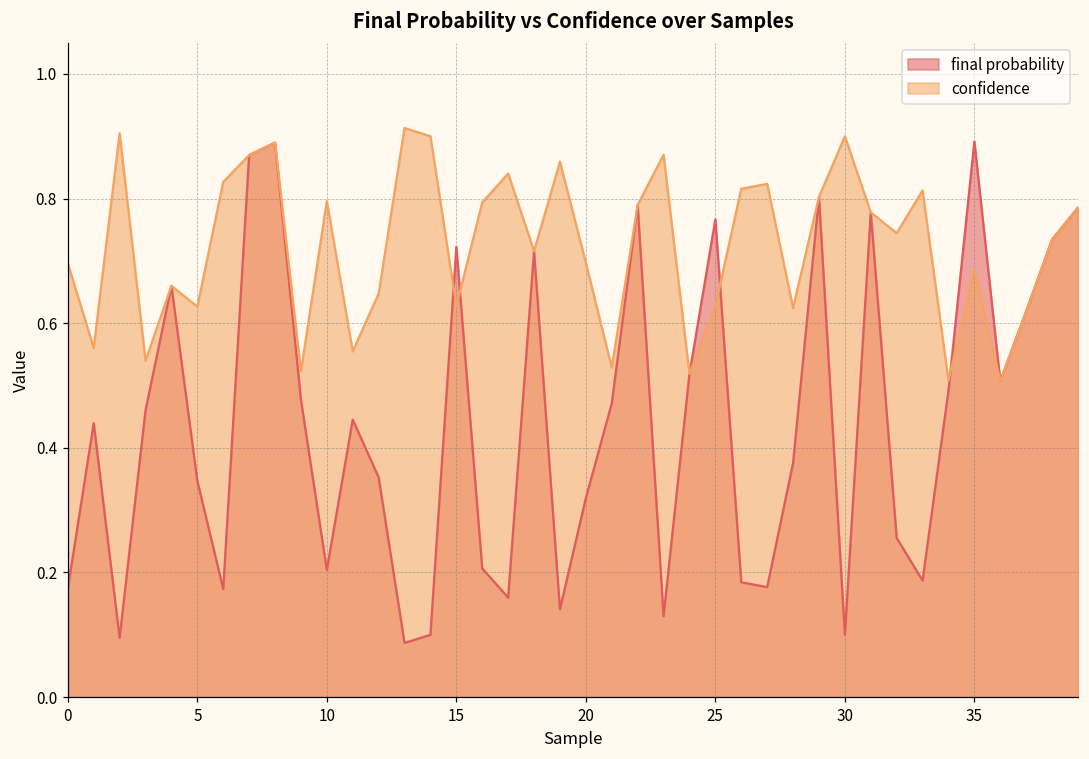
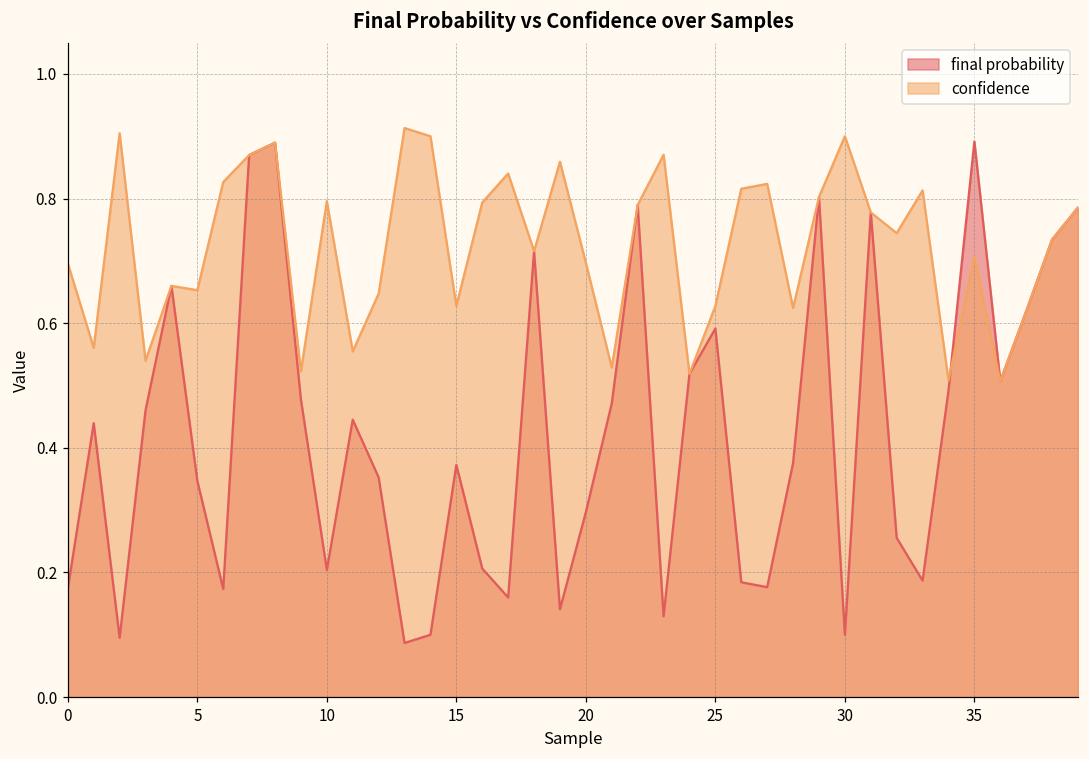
confidence, 5: 0.63 -> 0.65
final probability, 15: 0.72 -> 0.37
final probability, 20: 0.32 -> 0.30
final probability, 25: 0.77 -> 0.59
confidence, 35: 0.69 -> 0.71
